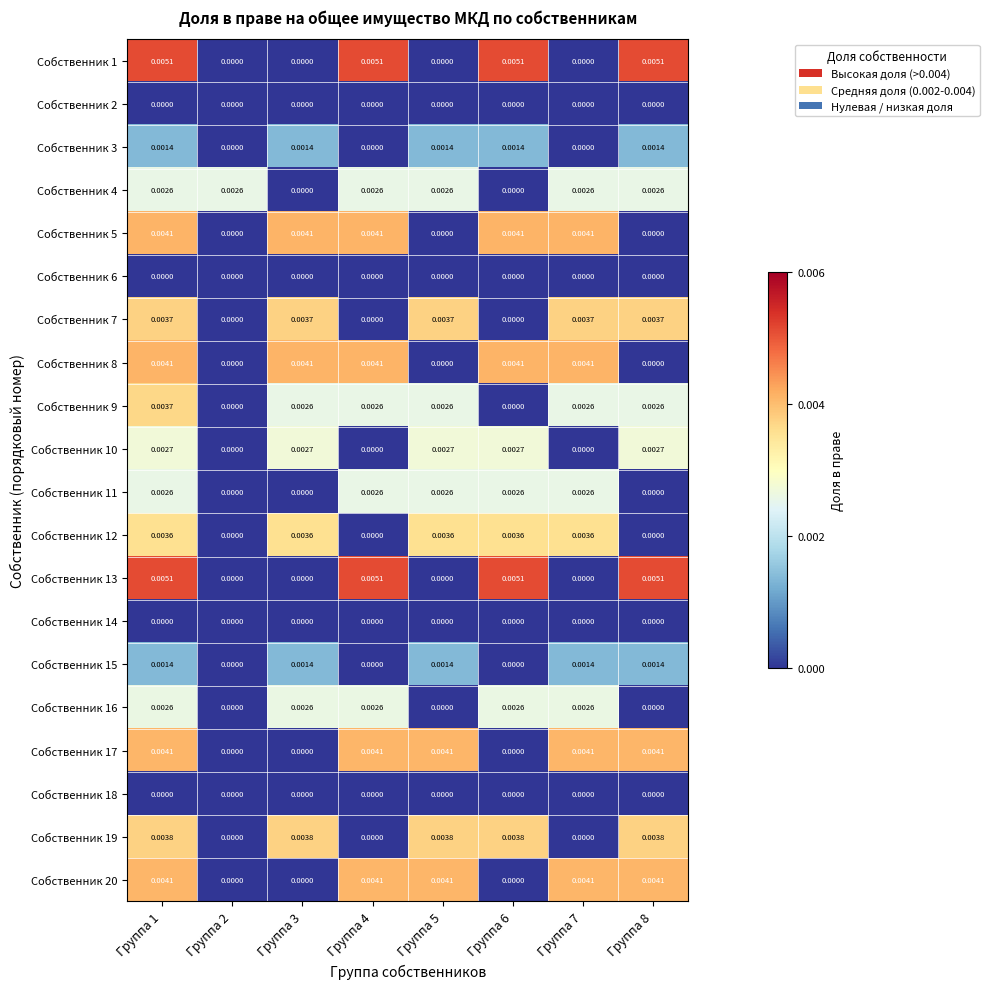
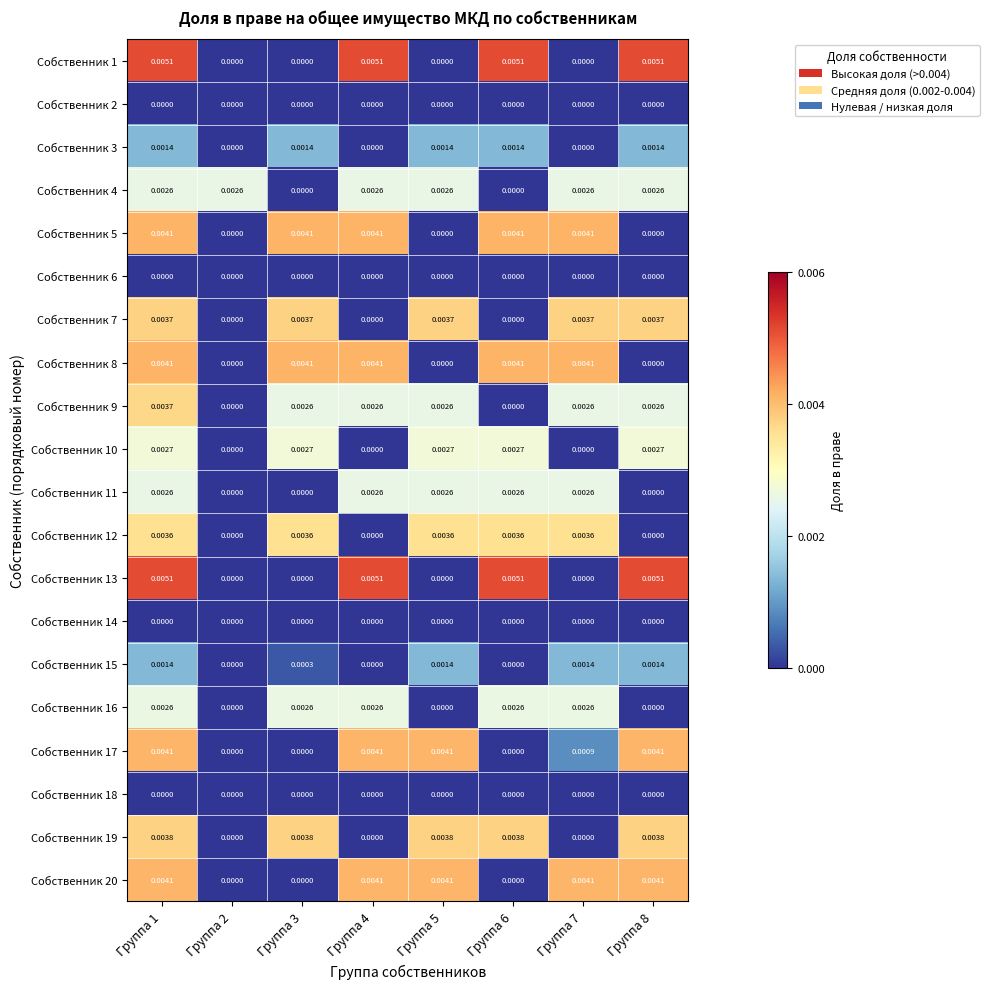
Собственник 15, Группа 3: 0.0014 -> 0.0003
Собственник 17, Группа 7: 0.0041 -> 0.0009
